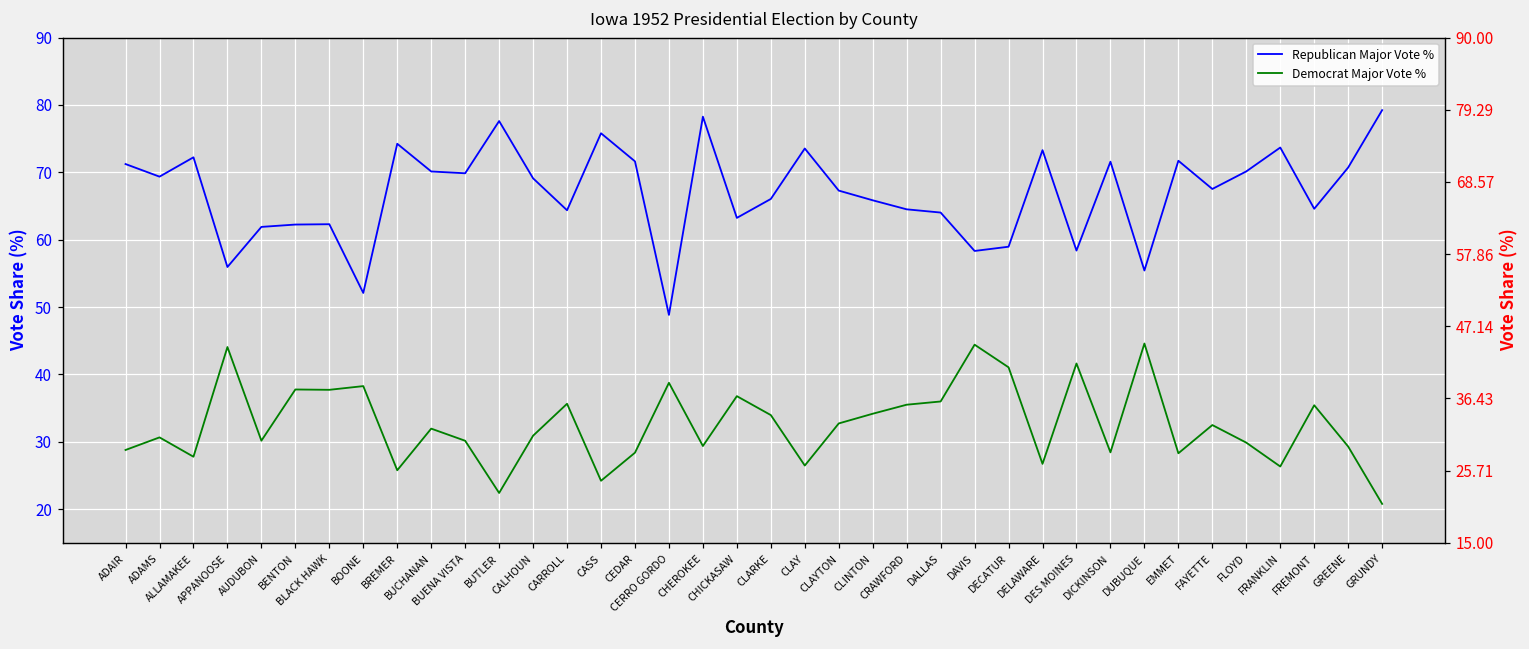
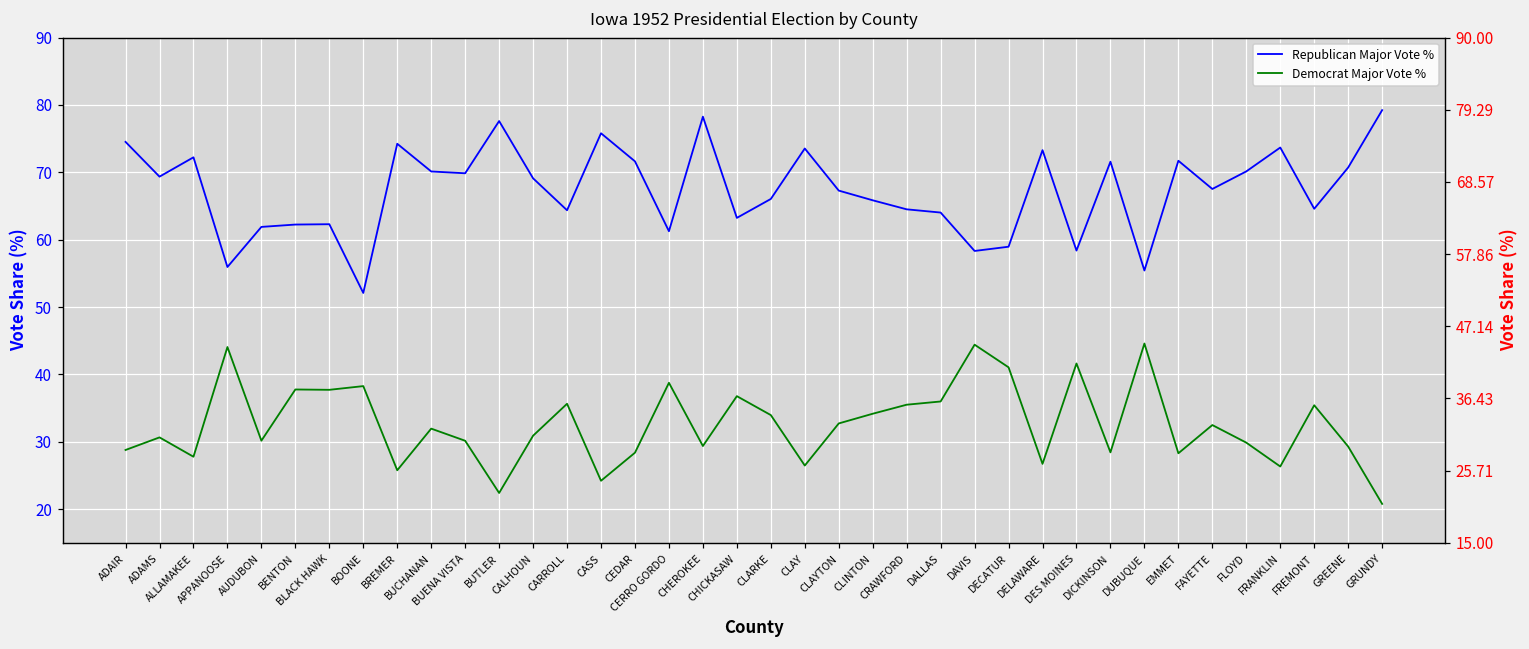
Republican Major Vote %, ADAIR: 71 -> 75
Republican Major Vote %, CERRO GORDO: 49 -> 61
